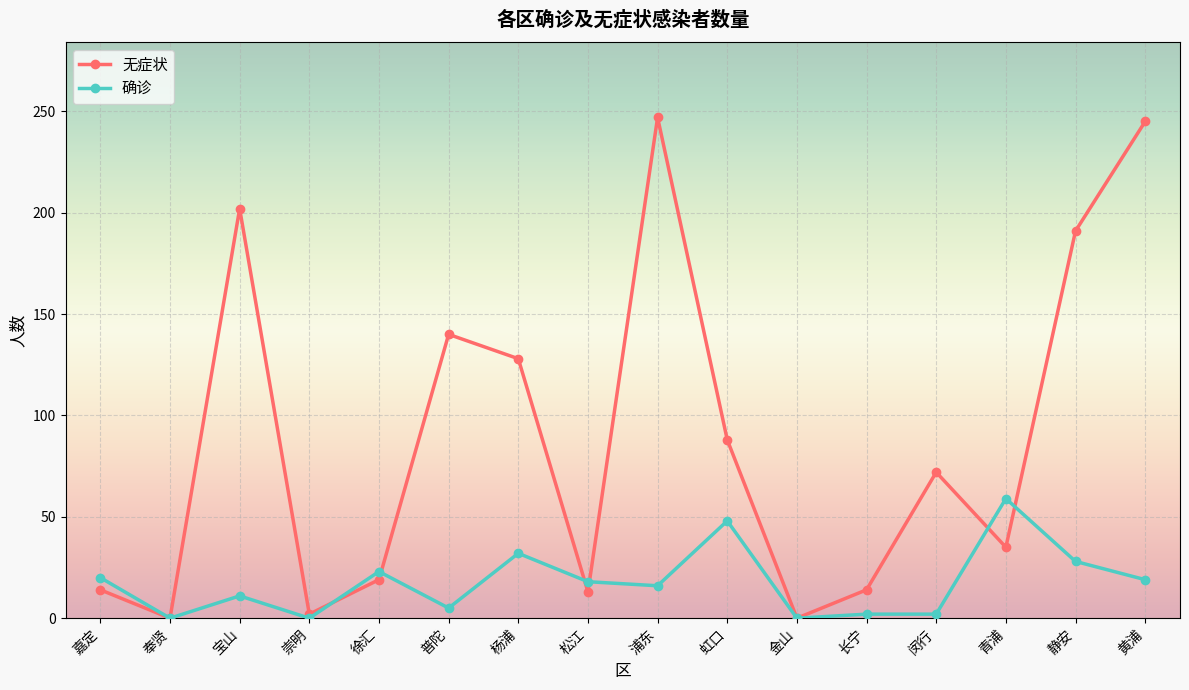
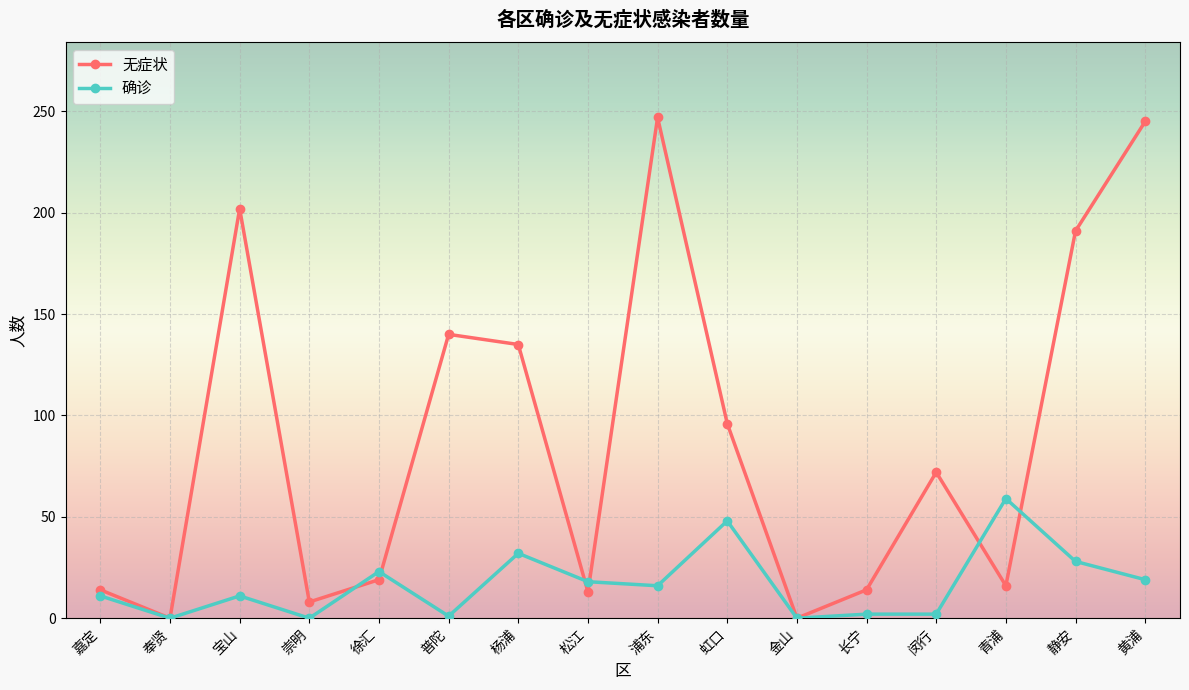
确诊, 嘉定: 20 -> 11
无症状, 崇明: 2 -> 8
确诊, 普陀: 5 -> 1
无症状, 杨浦: 128 -> 135
无症状, 虹口: 88 -> 96
无症状, 青浦: 35 -> 16
